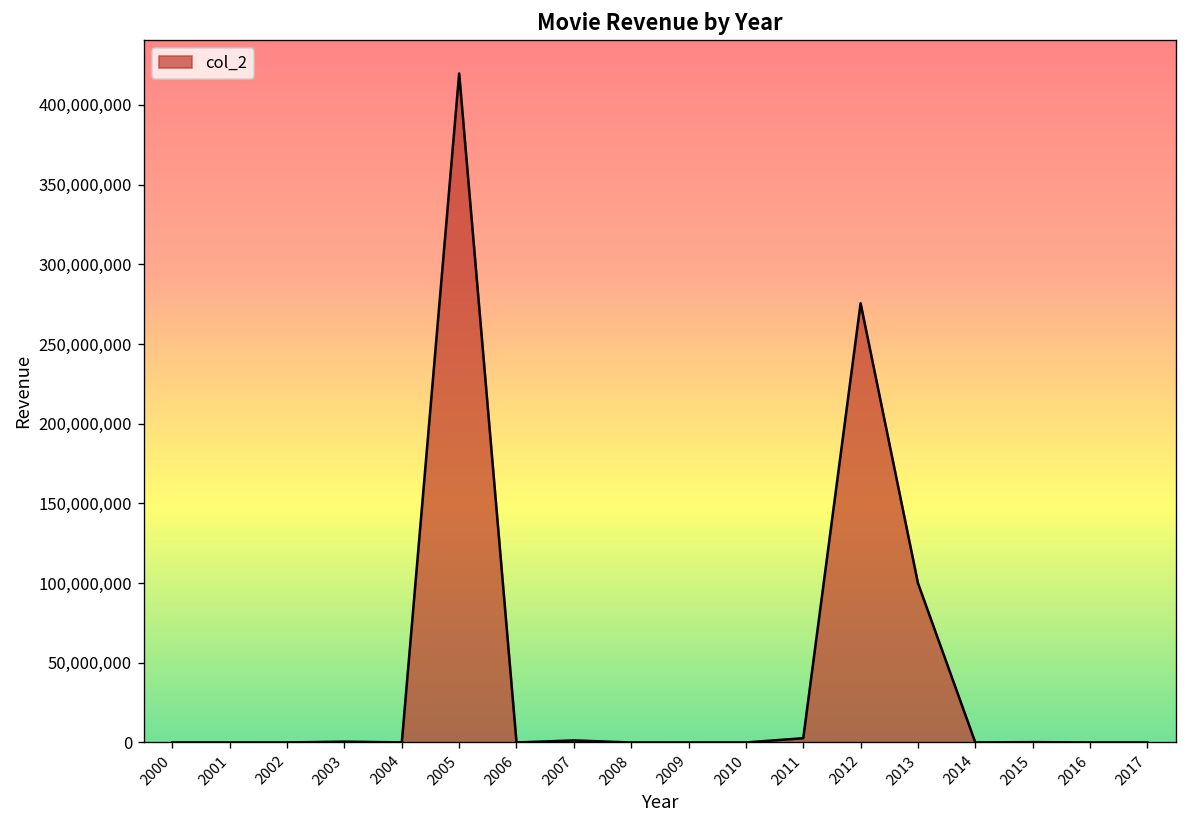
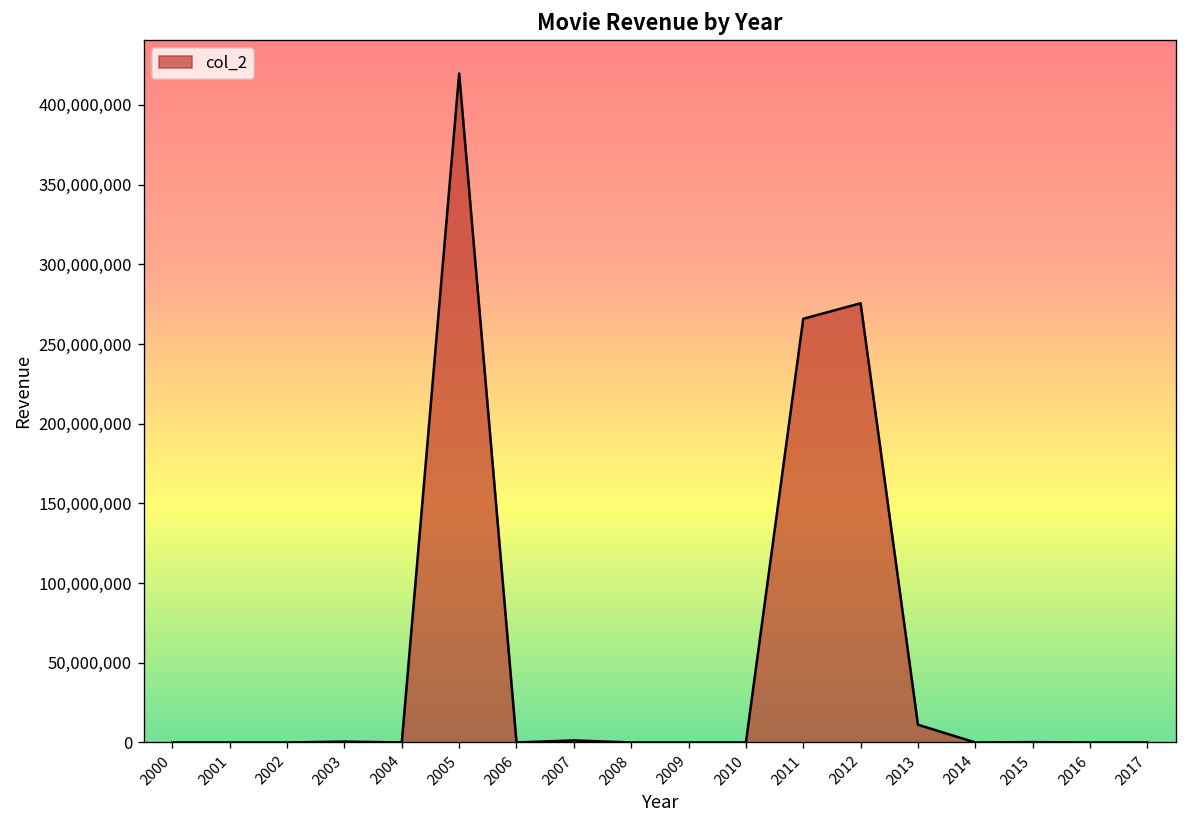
2011: 3,000,000 -> 266,000,000
2013: 100,000,000 -> 11,000,000
